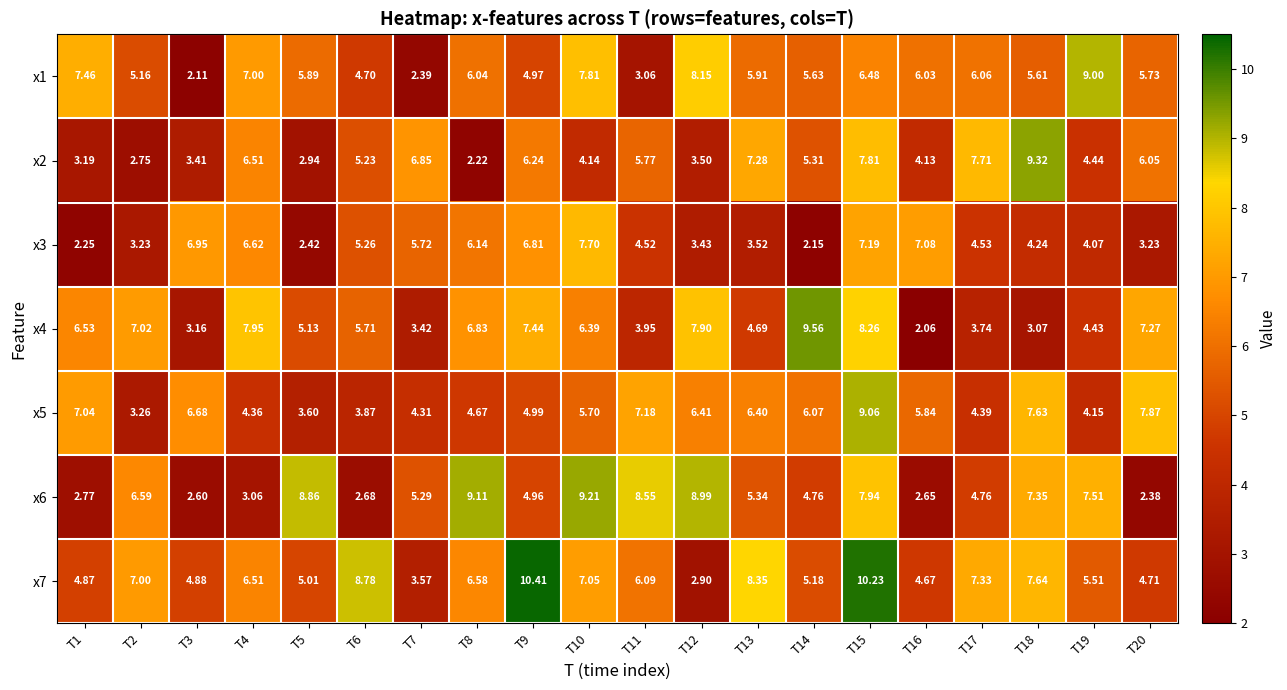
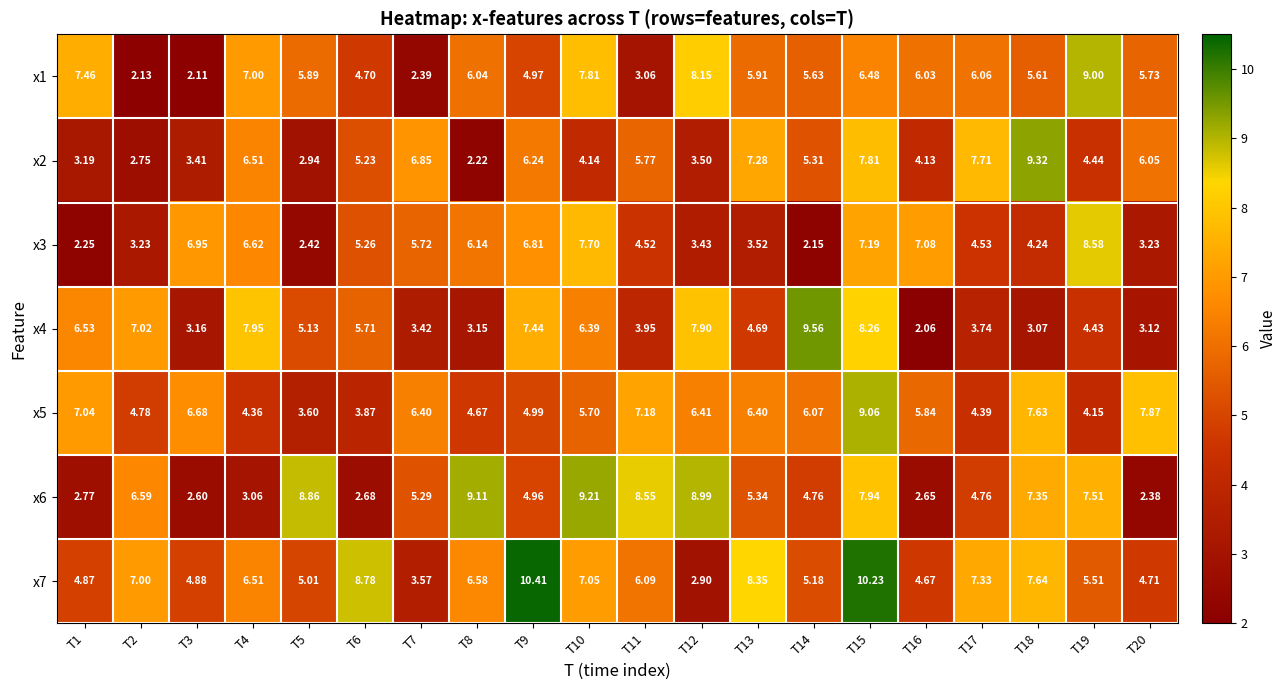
x1, T2: 5.16 -> 2.13
x3, T19: 4.07 -> 8.58
x4, T8: 6.83 -> 3.15
x4, T20: 7.27 -> 3.12
x5, T2: 3.26 -> 4.78
x5, T7: 4.31 -> 6.40
